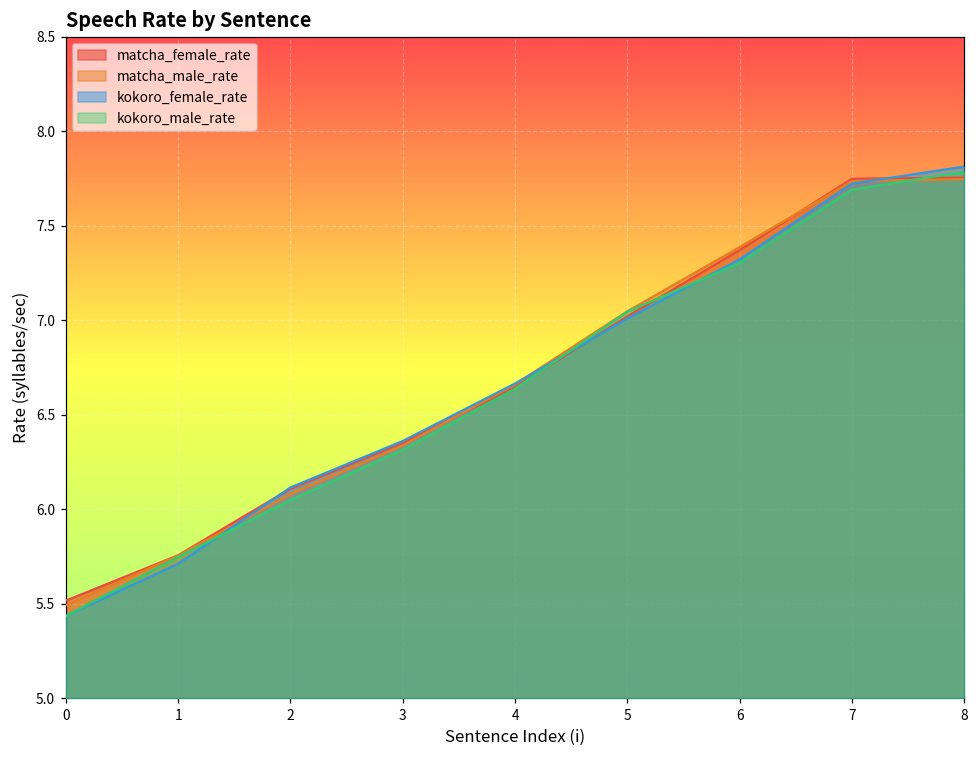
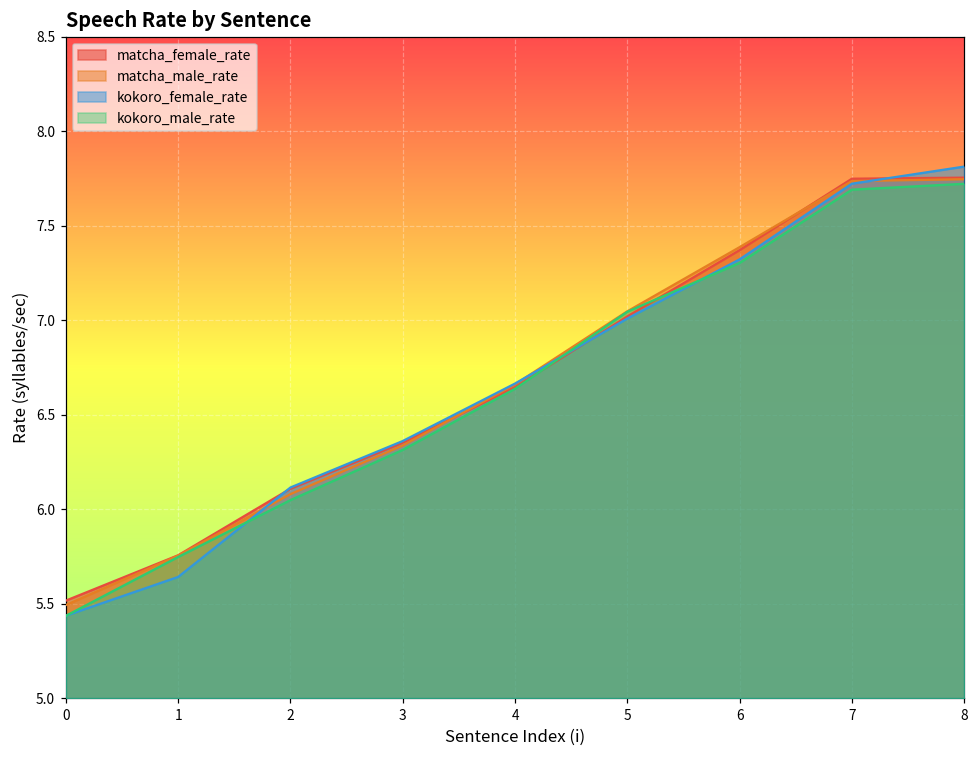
kokoro_female_rate, 1: 5.71 -> 5.64
kokoro_male_rate, 8: 7.79 -> 7.72
